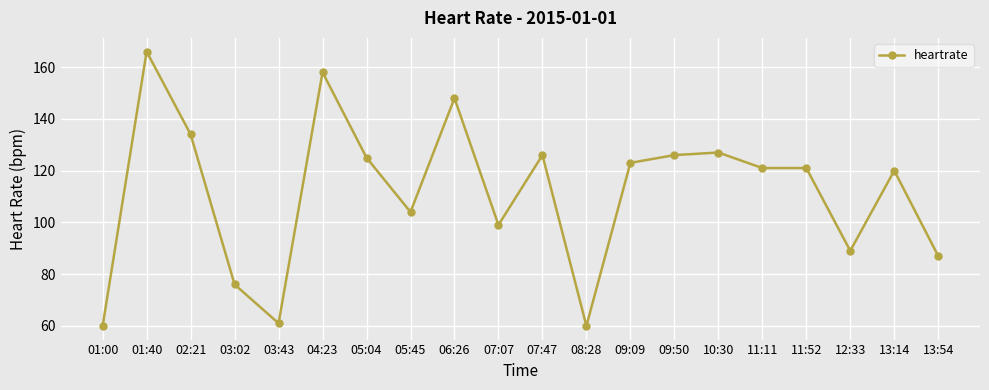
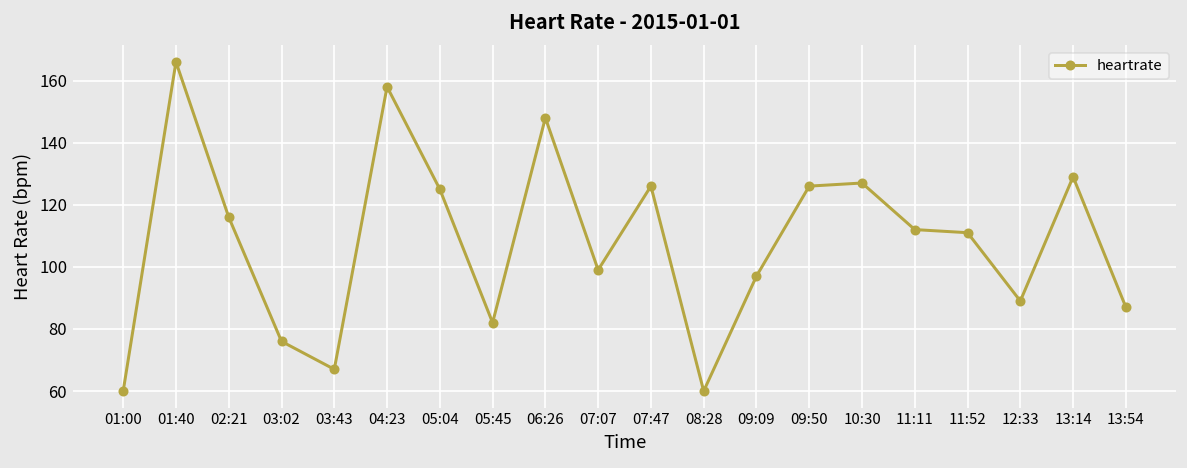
02:21: 134 -> 116
03:43: 61 -> 67
05:45: 104 -> 82
09:09: 123 -> 97
11:11: 121 -> 112
11:52: 121 -> 111
13:14: 120 -> 129
